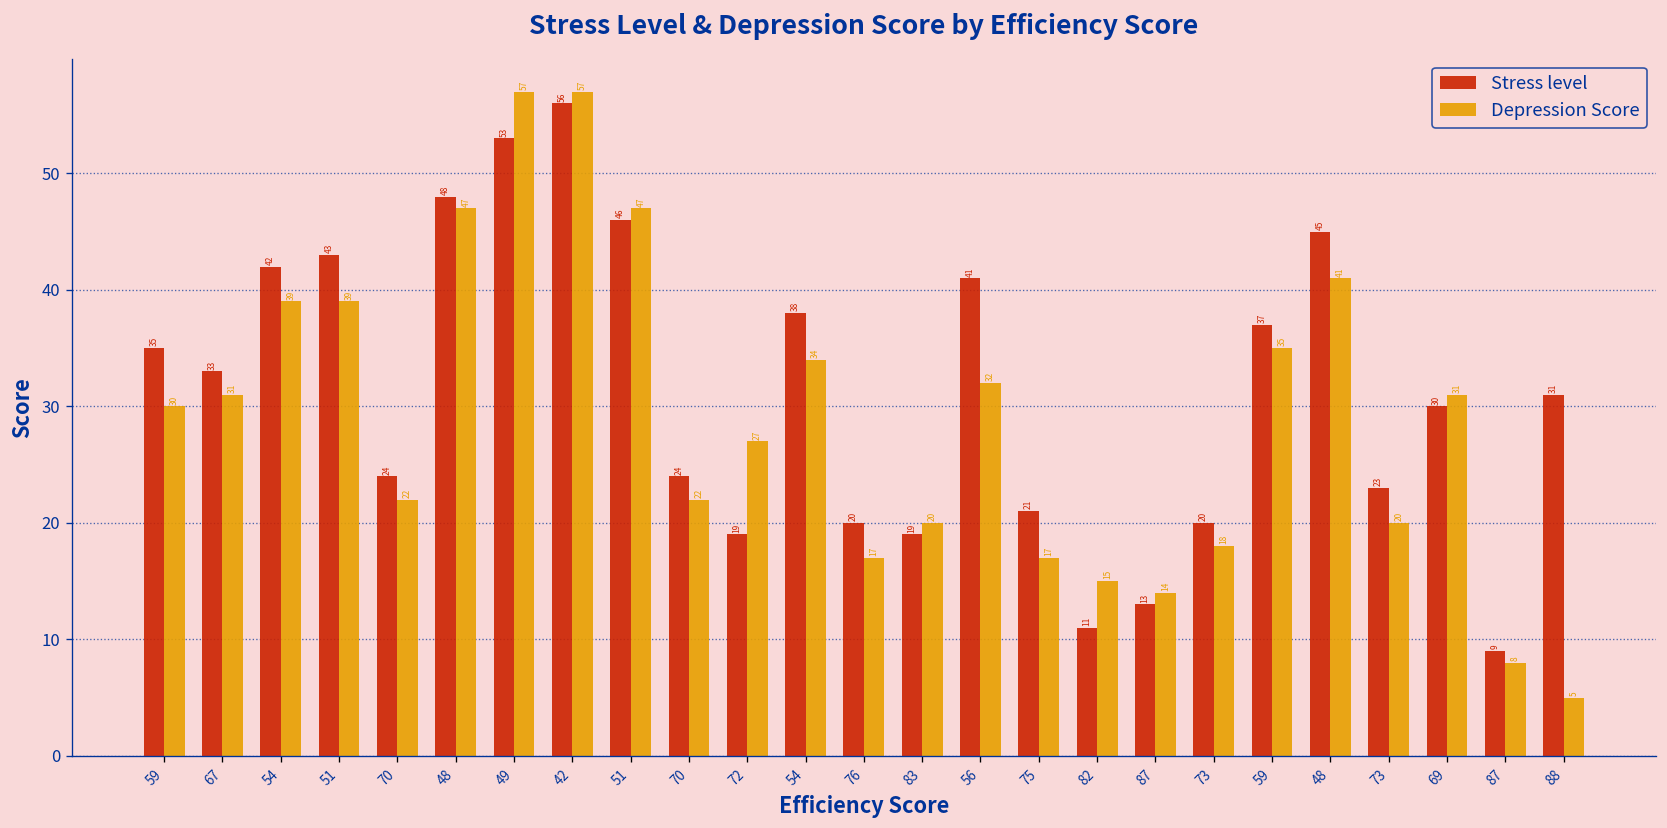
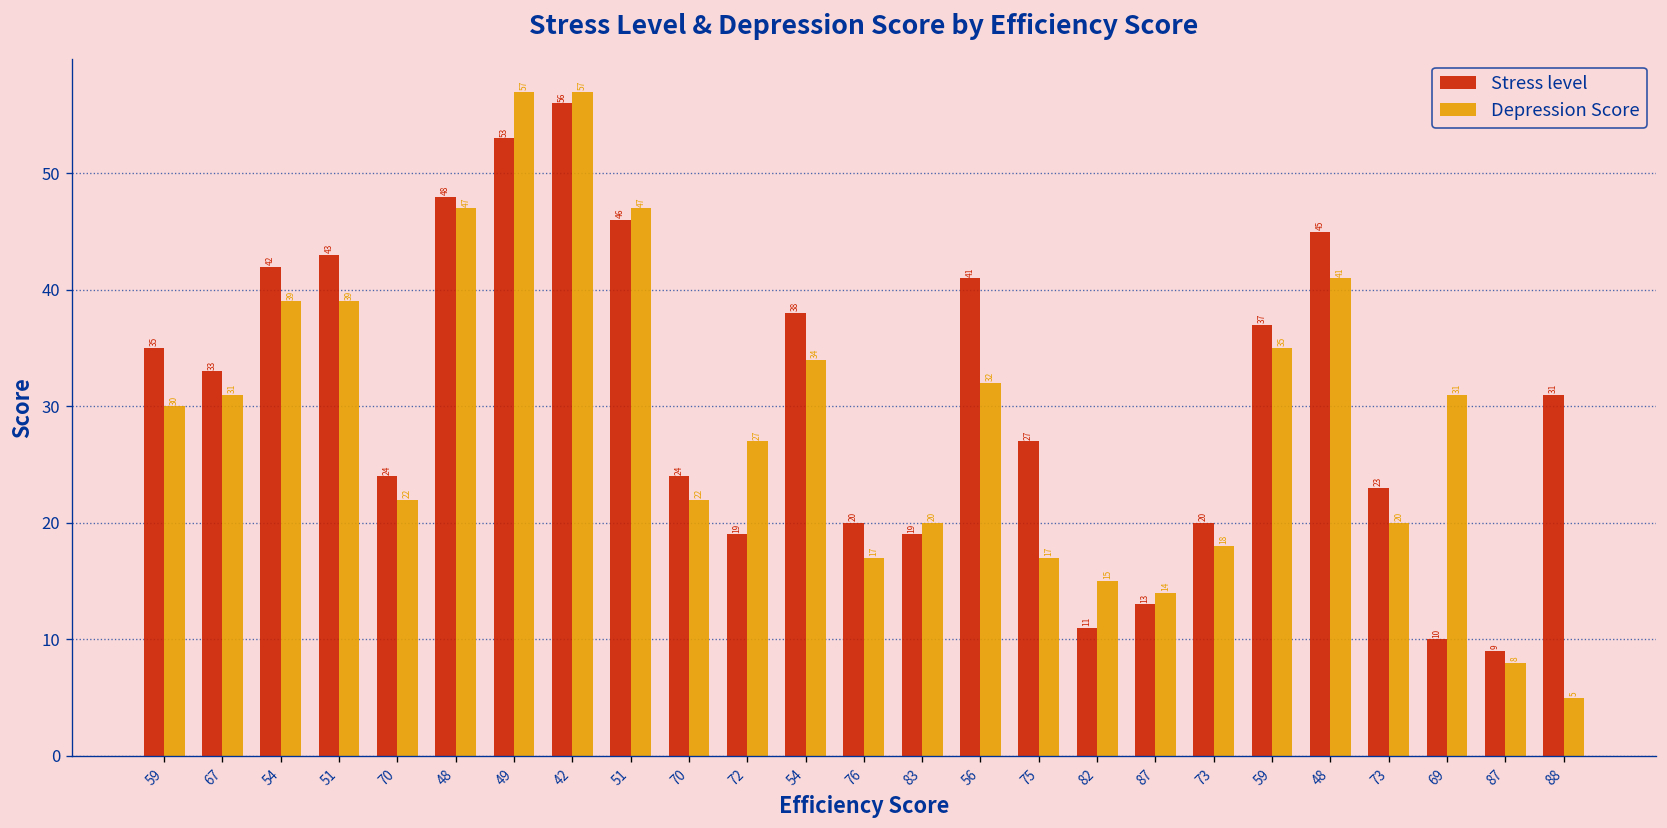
Stress level, 75: 21 -> 27
Stress level, 69: 30 -> 10
